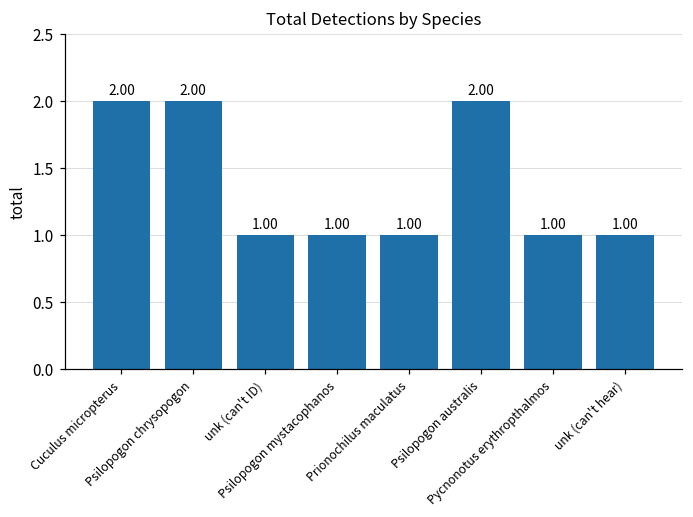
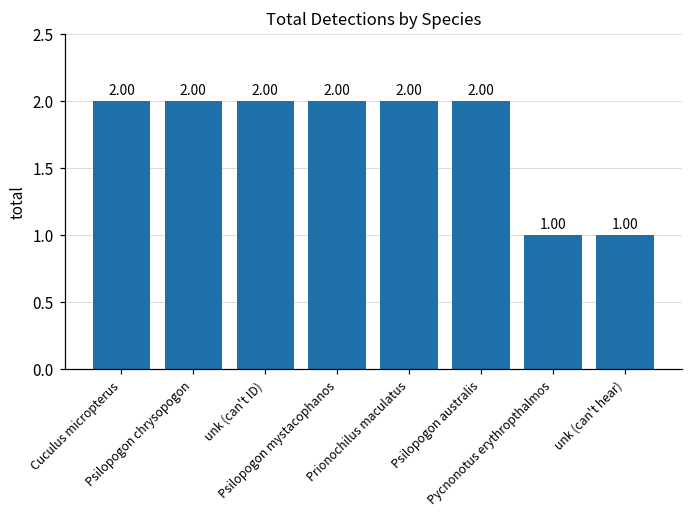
unk (can't ID): 1.00 -> 2.00
Psilopogon mystacophanos: 1.00 -> 2.00
Prionochilus maculatus: 1.00 -> 2.00
